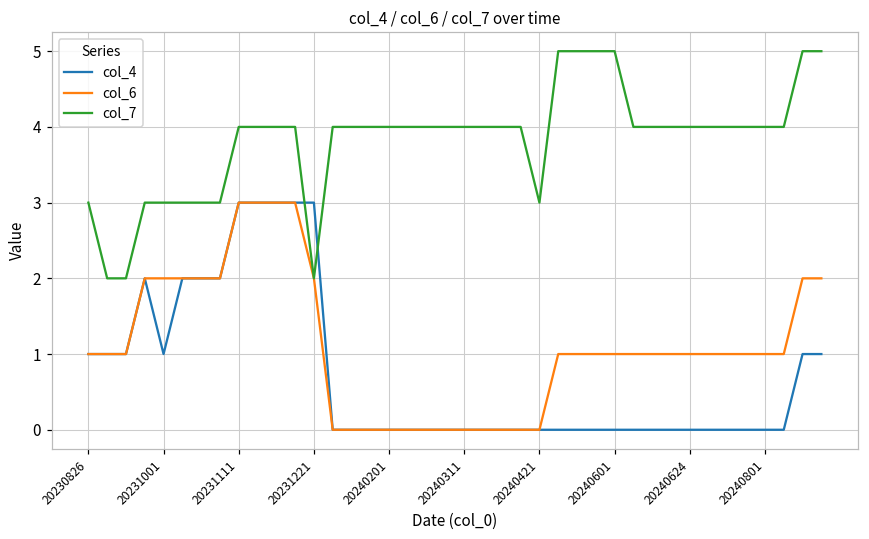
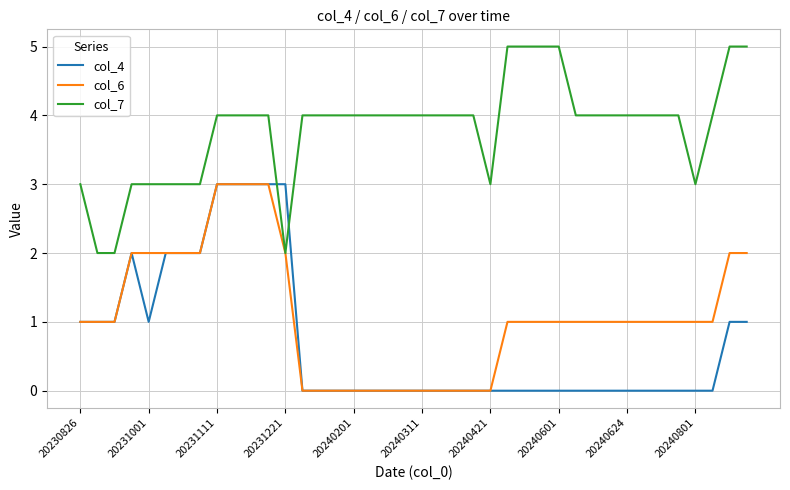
col_7, 20240801: 4 -> 3
